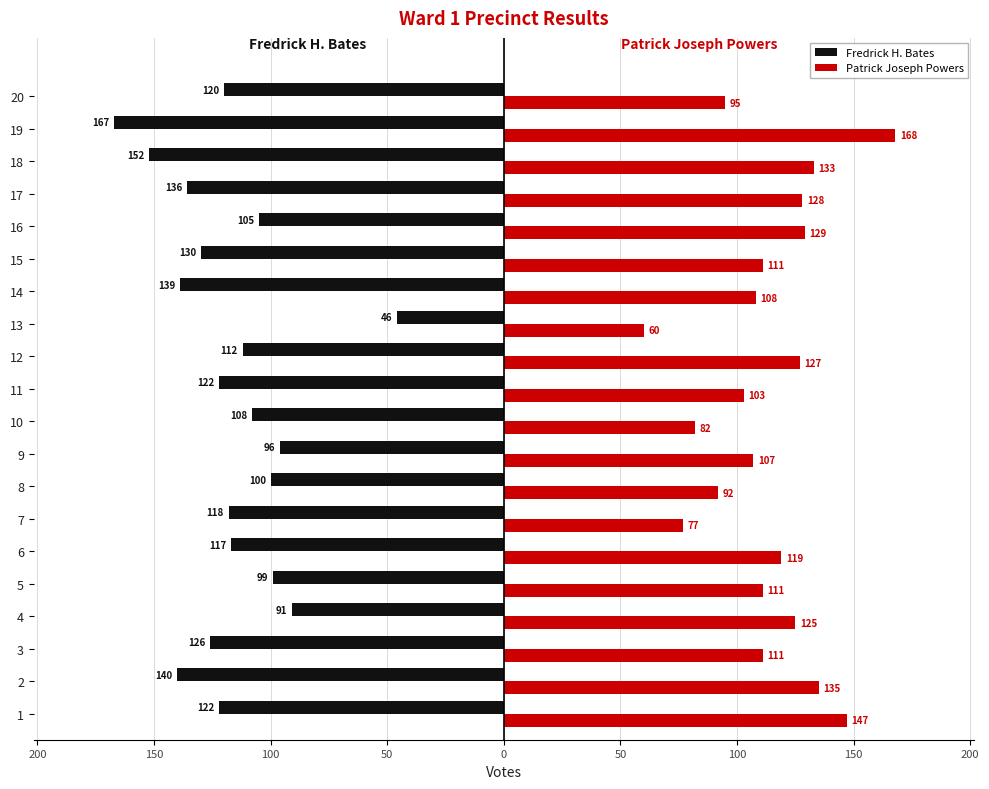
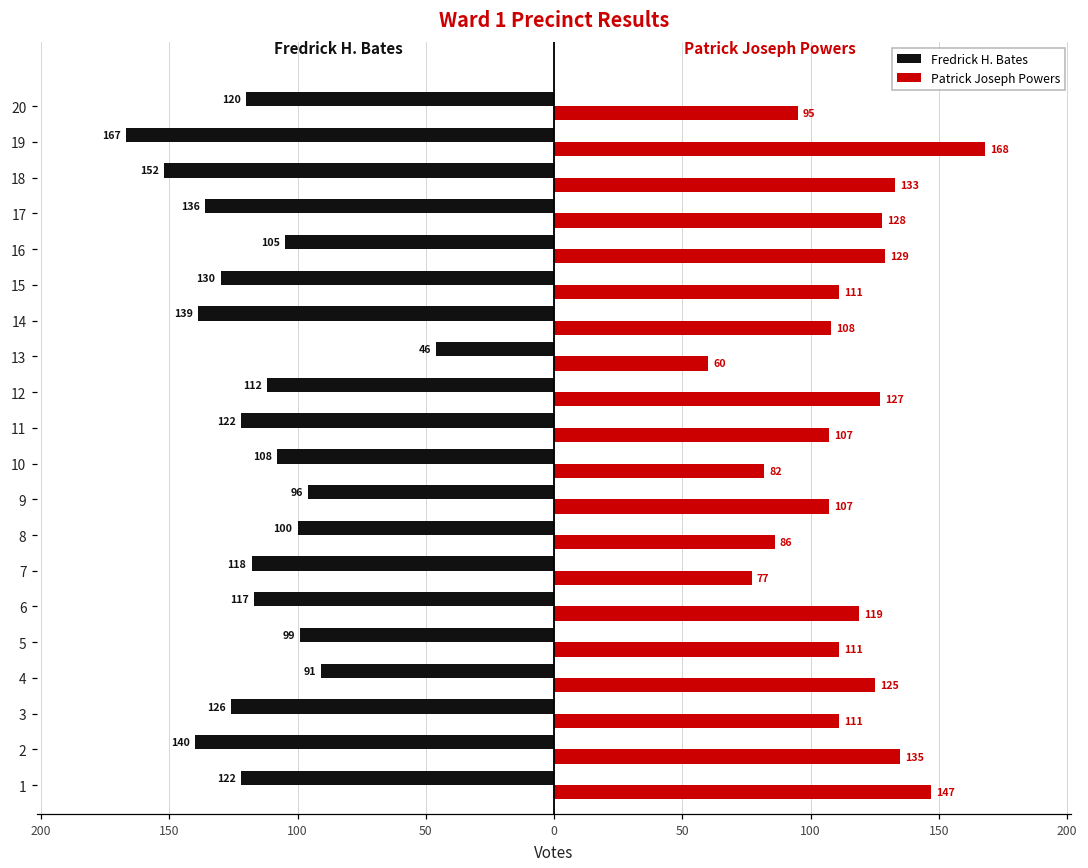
Patrick Joseph Powers, 11: 103 -> 107
Patrick Joseph Powers, 8: 92 -> 86
